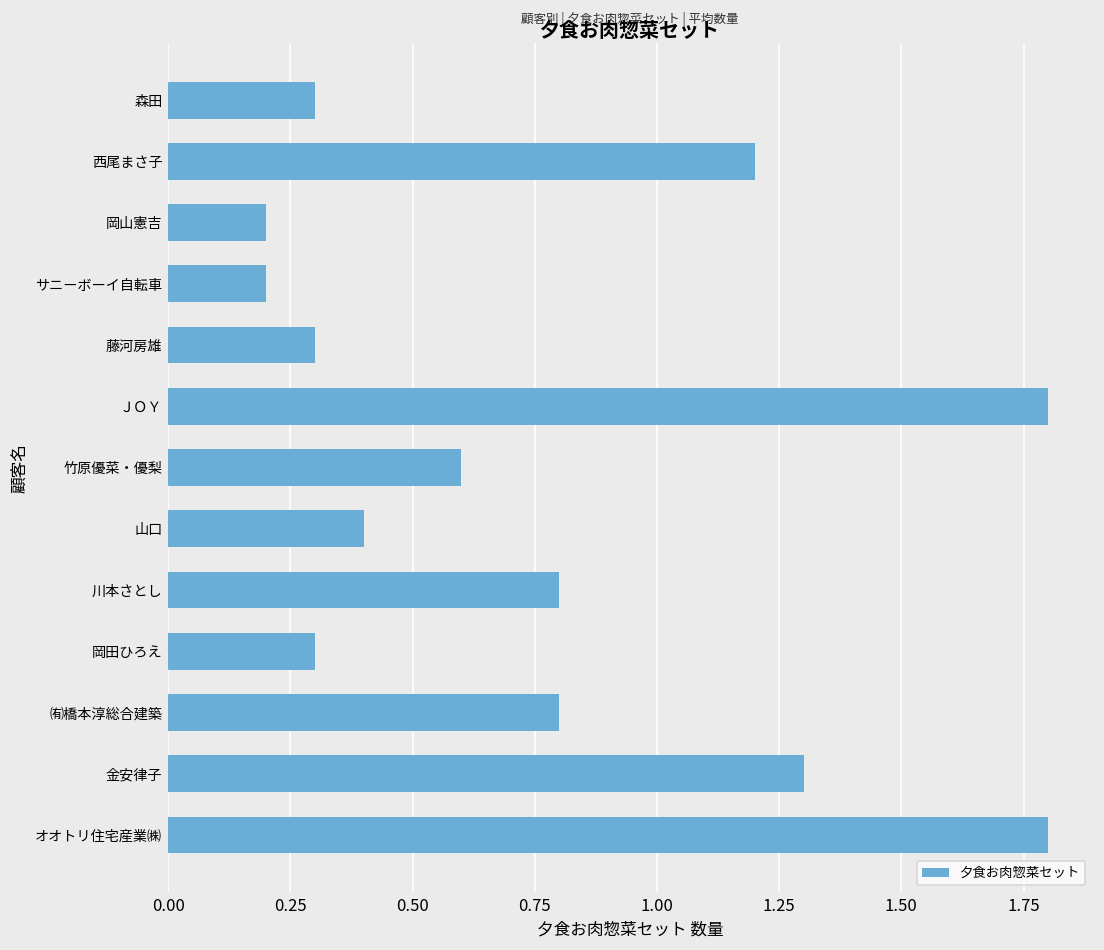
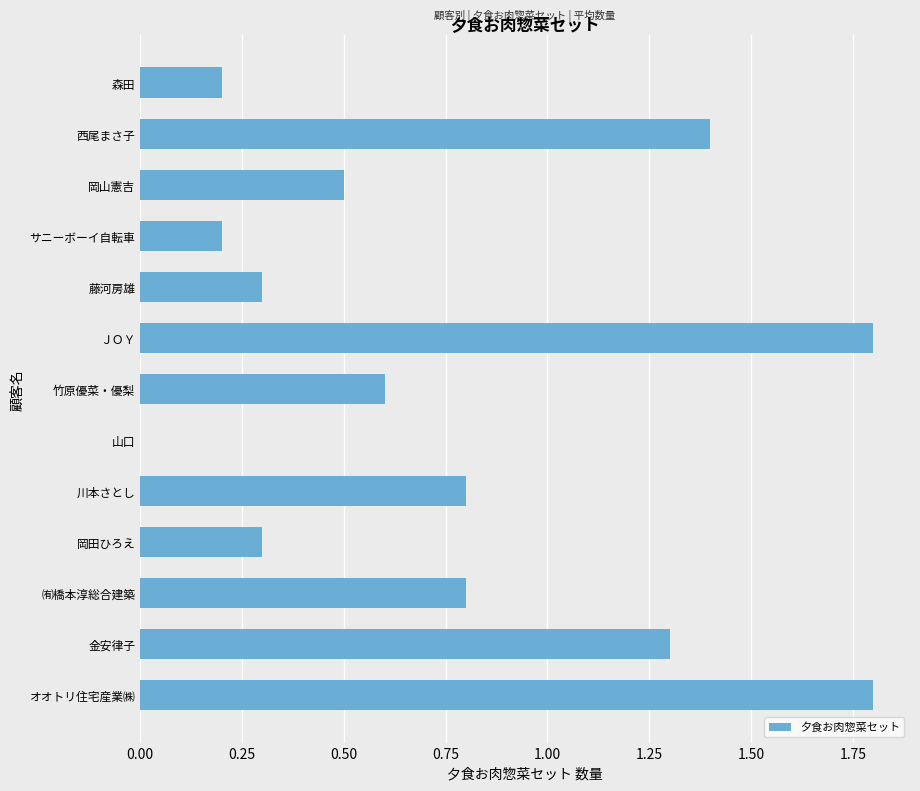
森田: 0.3 -> 0.2
西尾まさ子: 1.2 -> 1.4
岡山憲吉: 0.2 -> 0.5
山口: 0.4 -> 0.0
